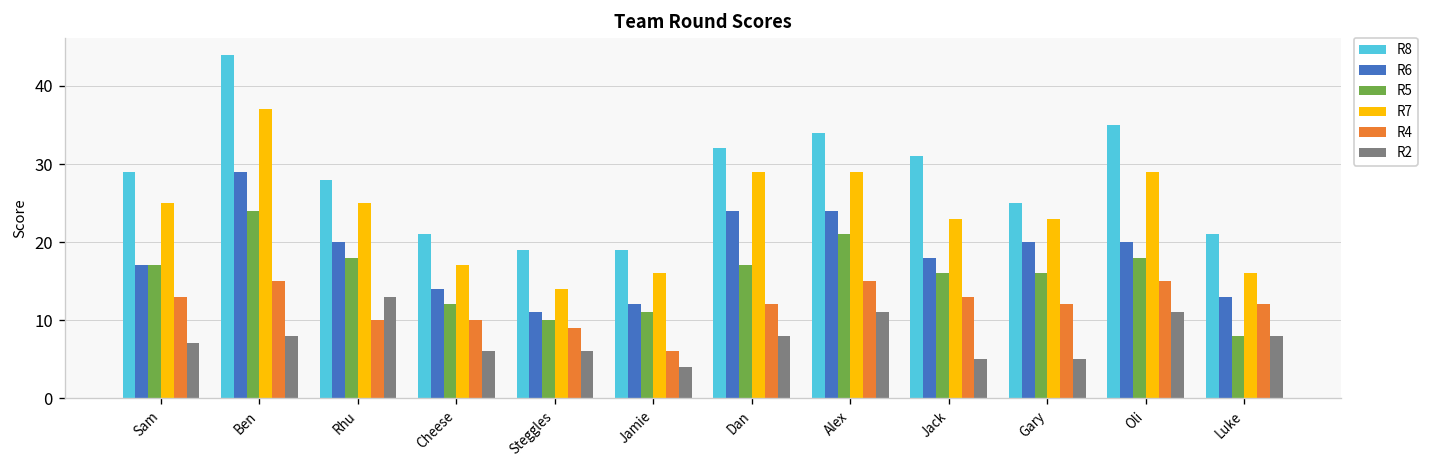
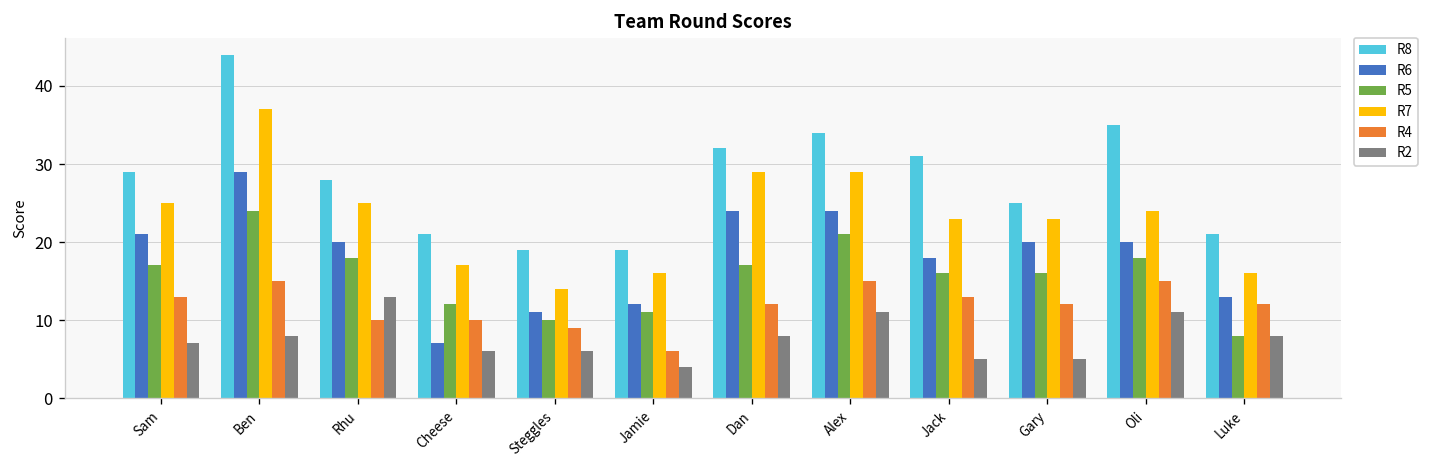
R6, Sam: 17 -> 21
R6, Cheese: 14 -> 7
R7, Oli: 29 -> 24
